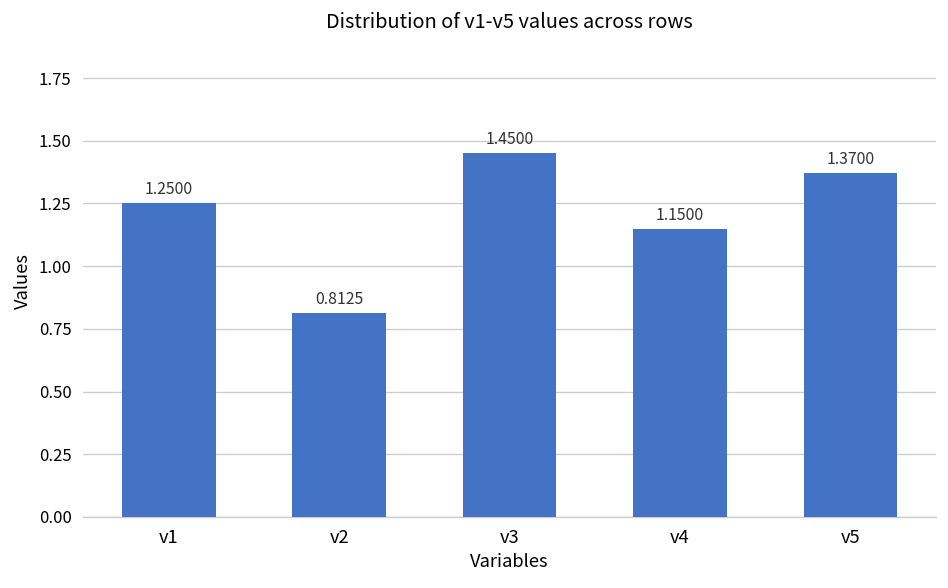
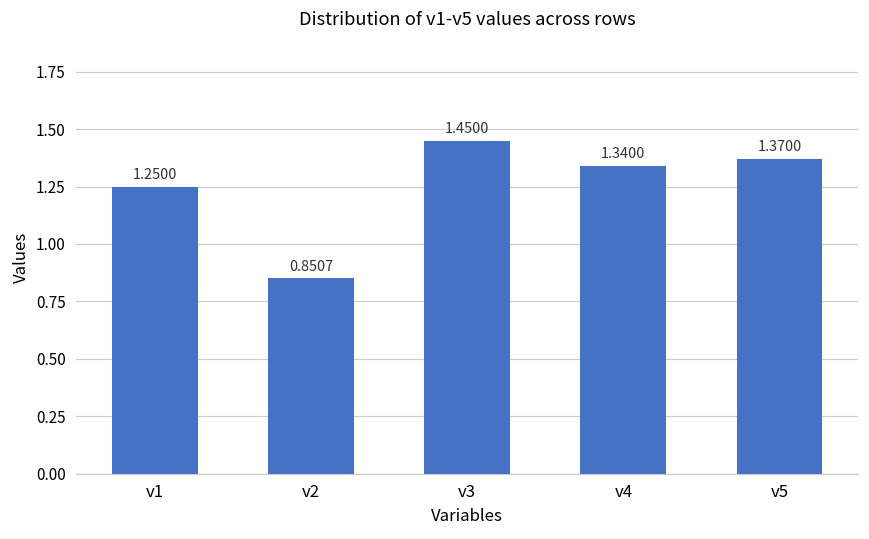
v2: 0.8125 -> 0.8507
v4: 1.1500 -> 1.3400
